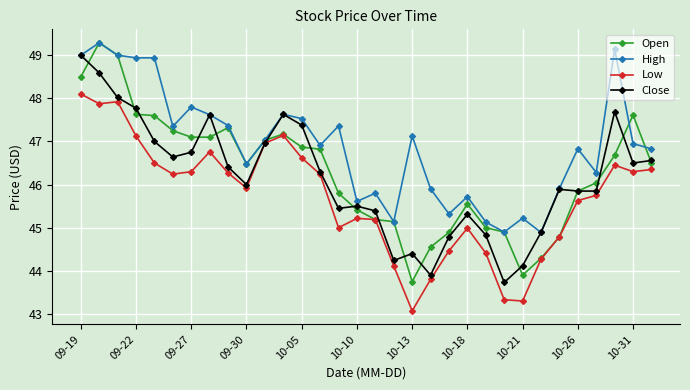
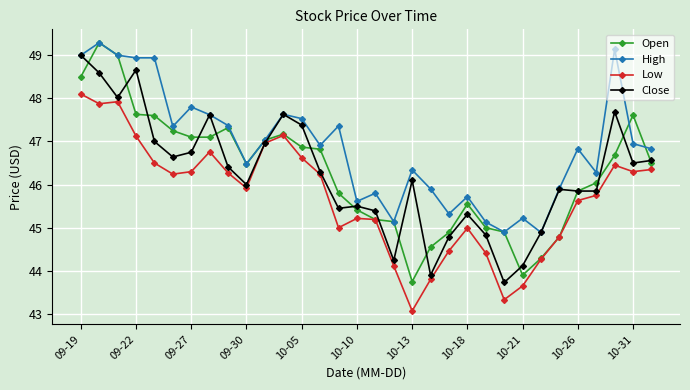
Close, 09-22: 47.8 -> 48.7
High, 10-13: 47.1 -> 46.3
Close, 10-13: 44.4 -> 46.1
Low, 10-21: 43.3 -> 43.7
